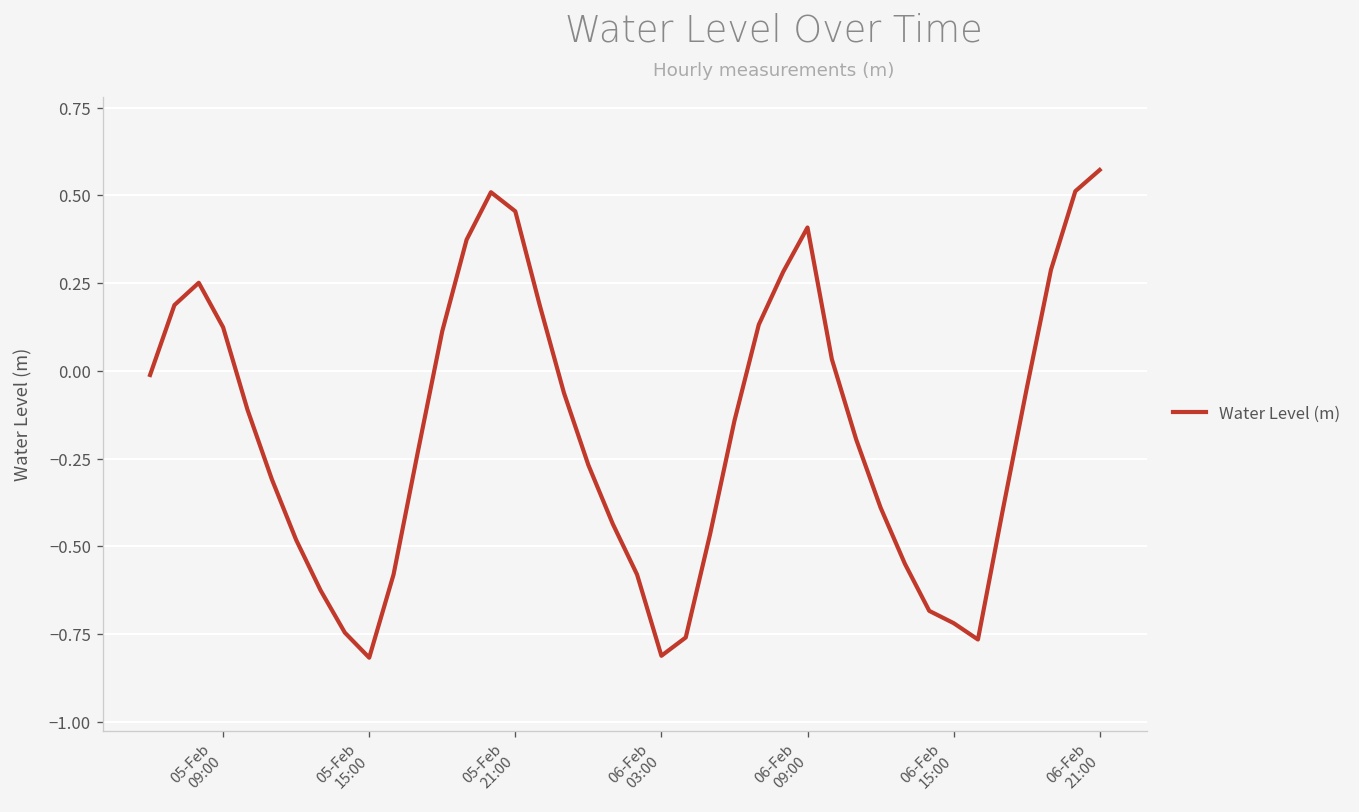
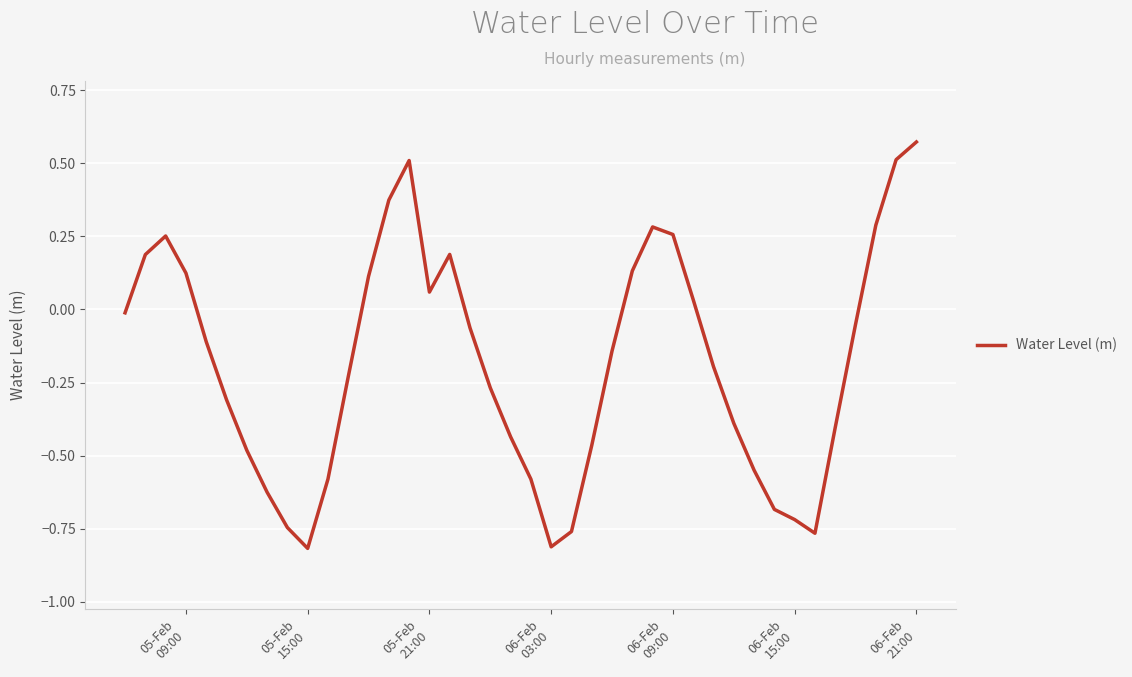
05-Feb 21:00: 0.45 -> 0.06
06-Feb 09:00: 0.41 -> 0.26
